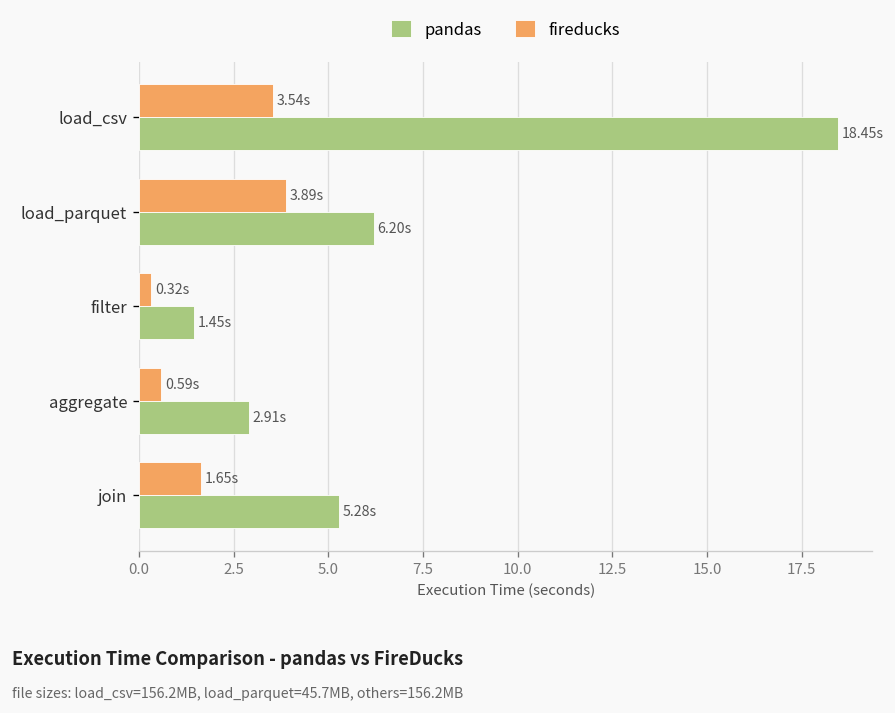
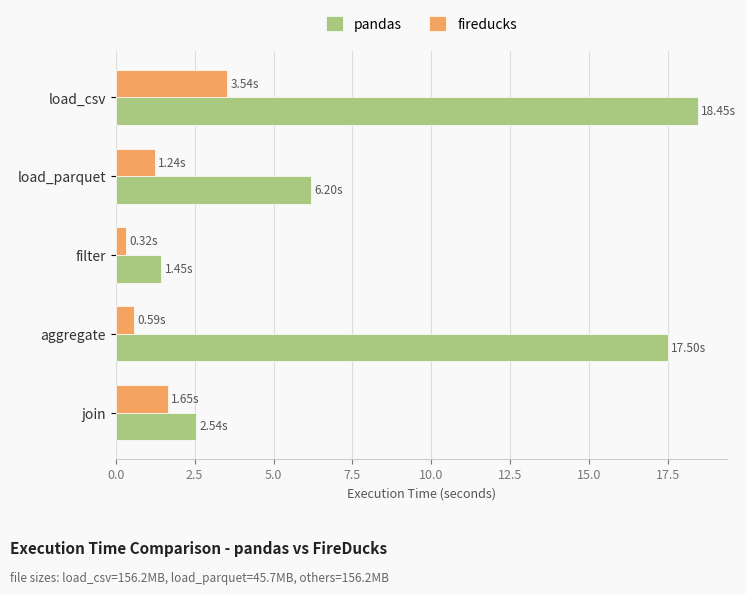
fireducks, load_parquet: 3.89s -> 1.24s
pandas, aggregate: 2.91s -> 17.50s
pandas, join: 5.28s -> 2.54s
